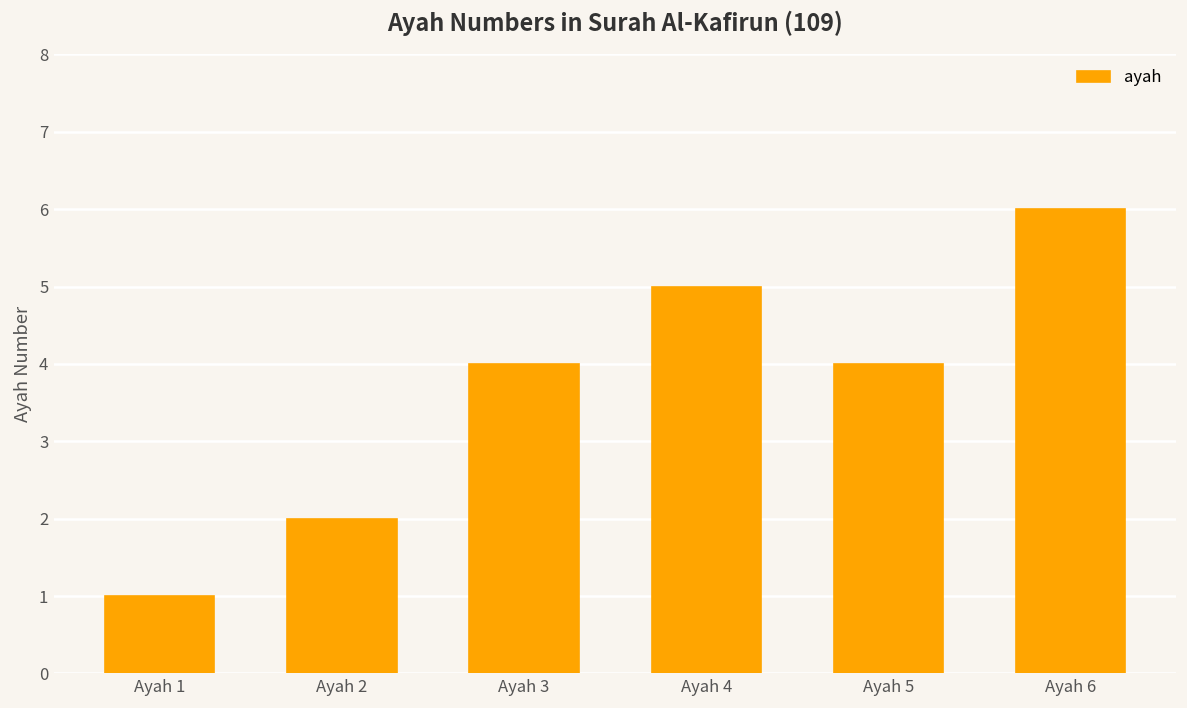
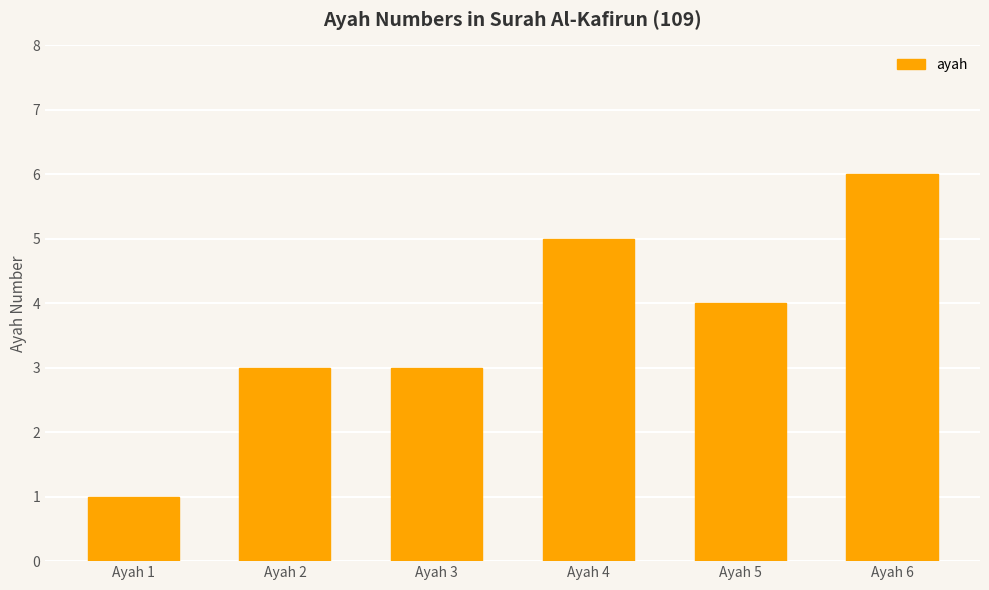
Ayah 2: 2 -> 3
Ayah 3: 4 -> 3
